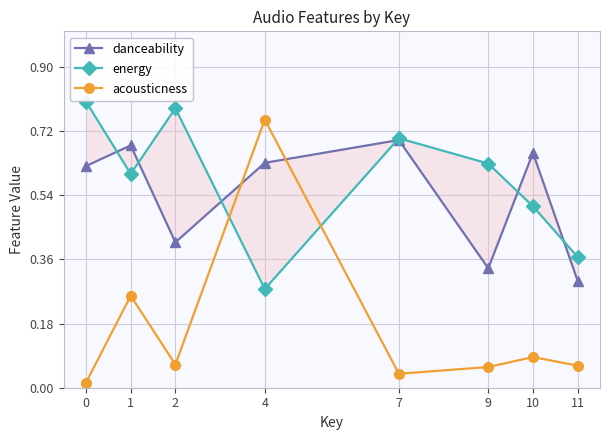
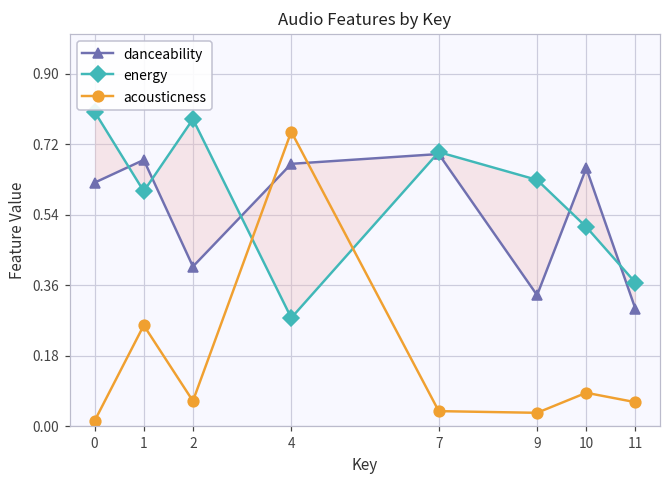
danceability, 4: 0.63 -> 0.67
acousticness, 9: 0.06 -> 0.03
